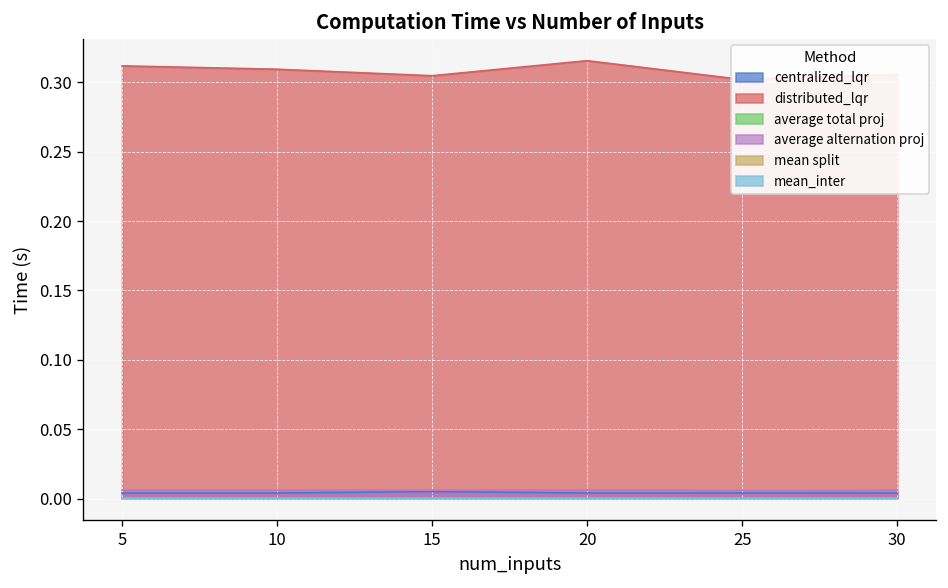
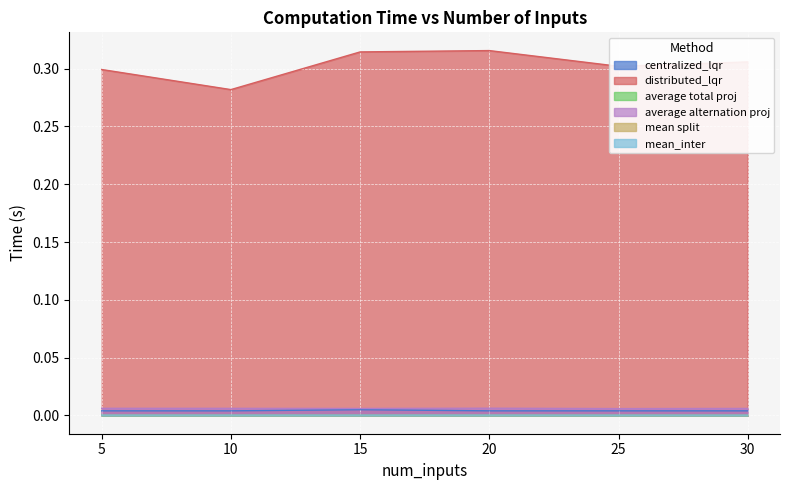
distributed_lqr, 5: 0.312 -> 0.299
distributed_lqr, 10: 0.309 -> 0.282
distributed_lqr, 15: 0.305 -> 0.314
